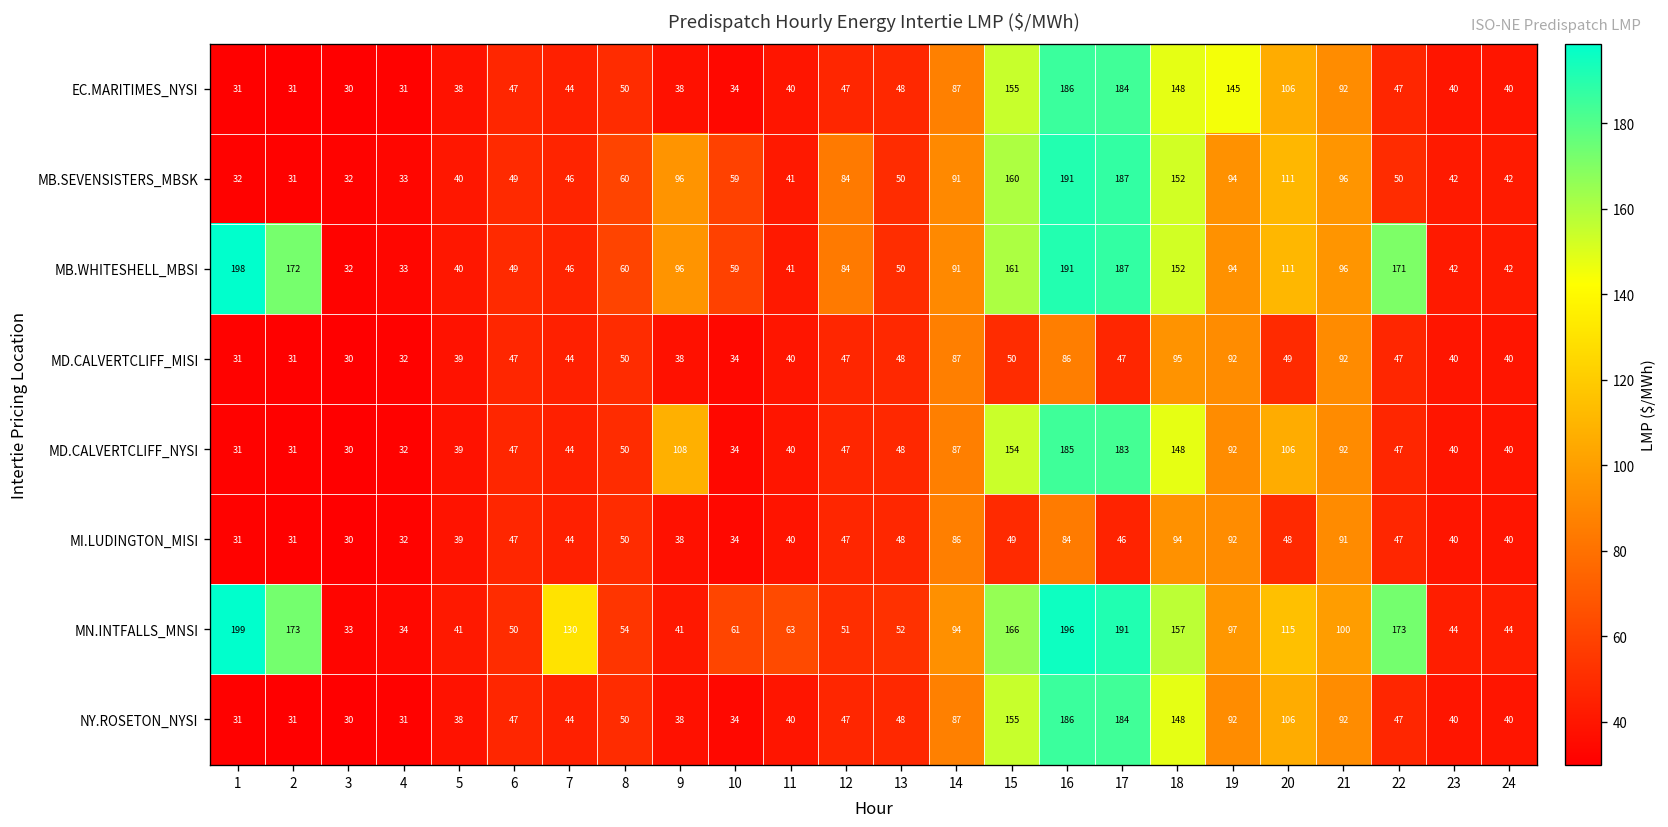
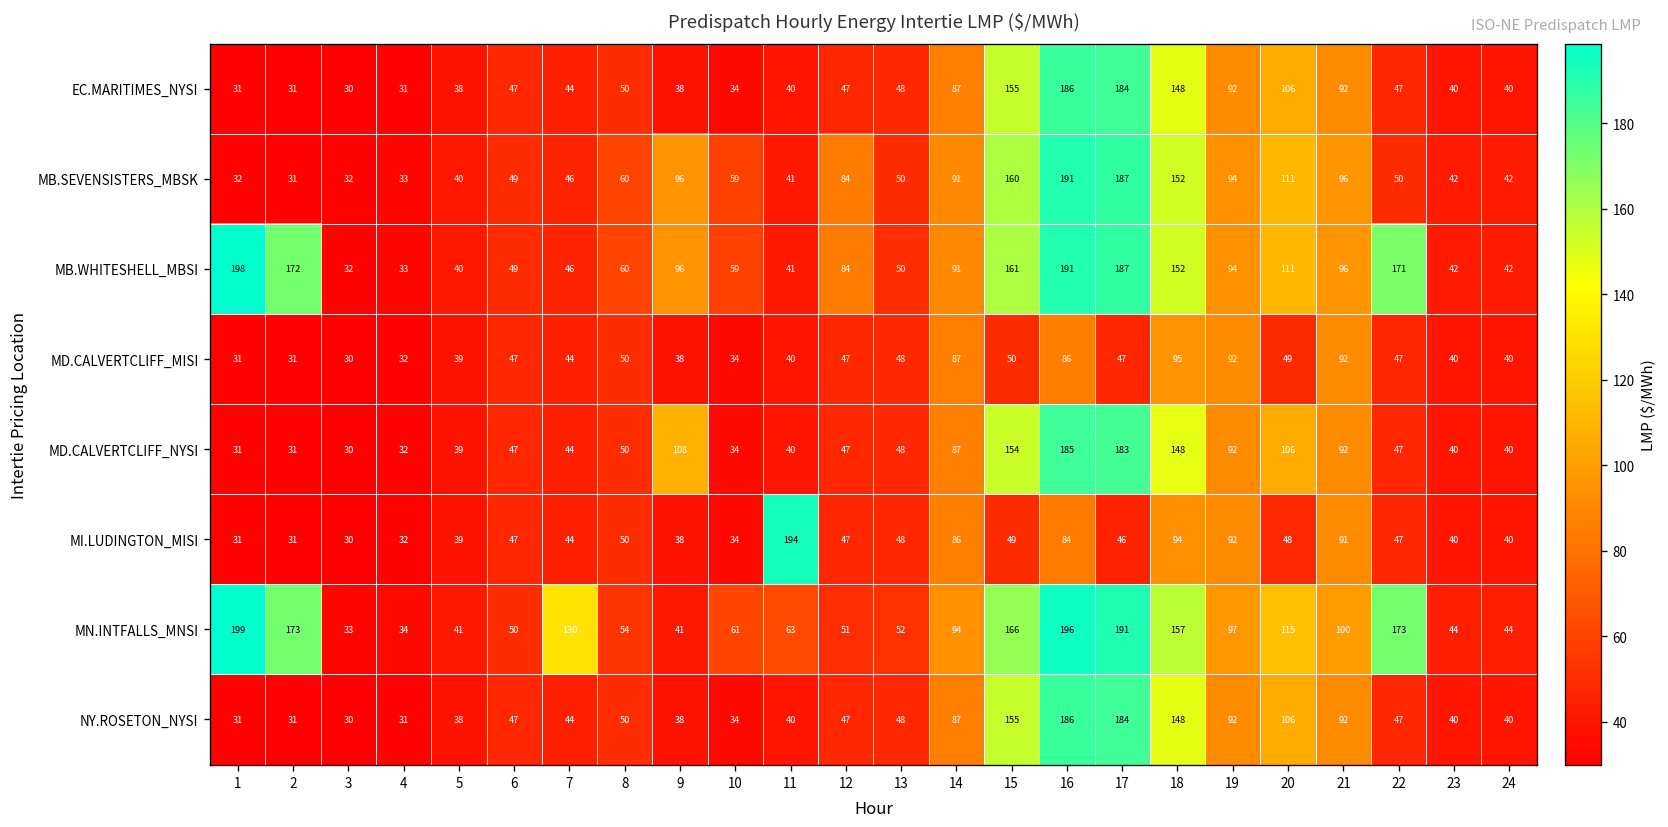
EC.MARITIMES_NYSI, 19: 145 -> 92
MI.LUDINGTON_MISI, 11: 40 -> 194
